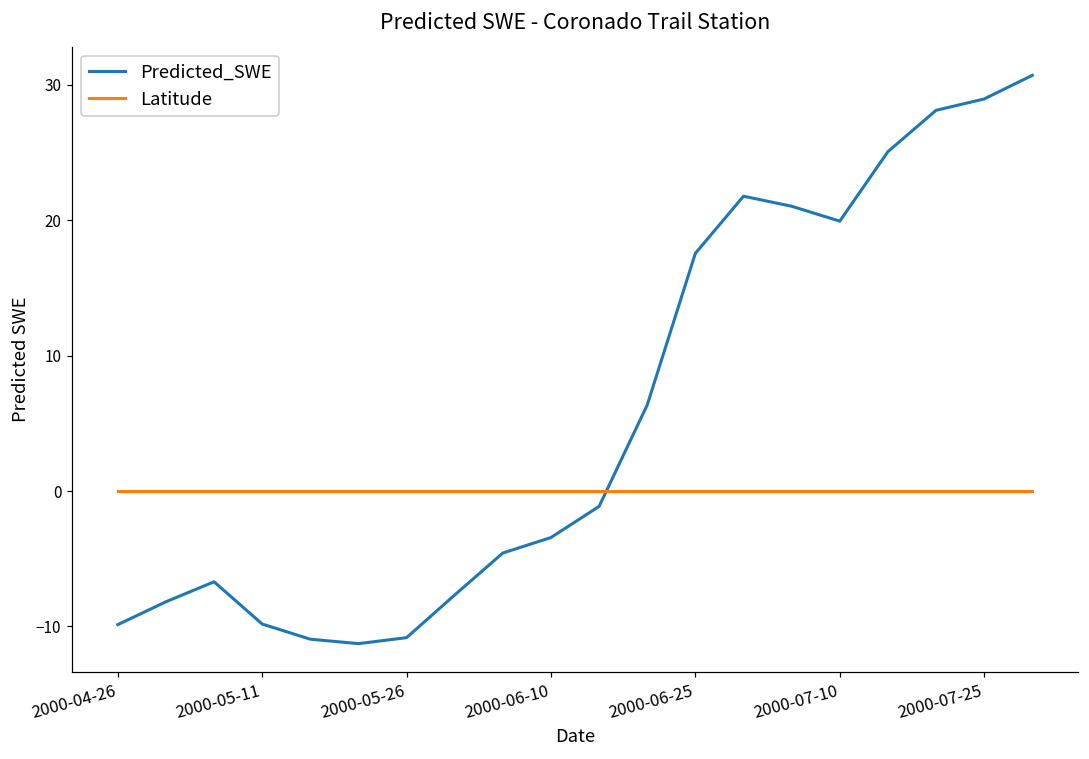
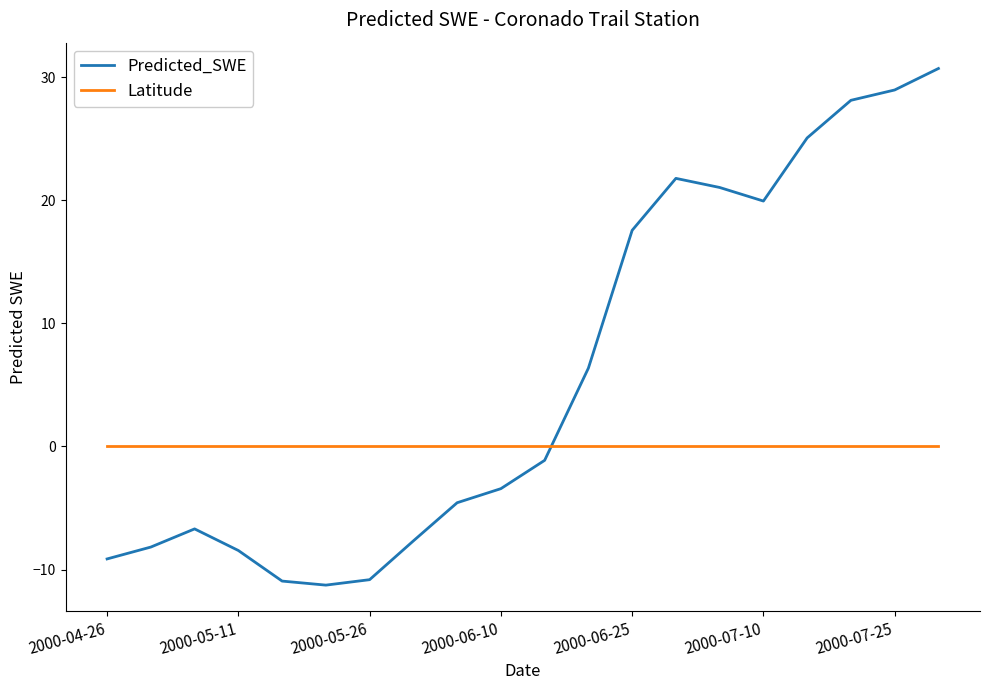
Predicted_SWE, 2000-04-26: -9.9 -> -9.1
Predicted_SWE, 2000-05-11: -9.8 -> -8.5
